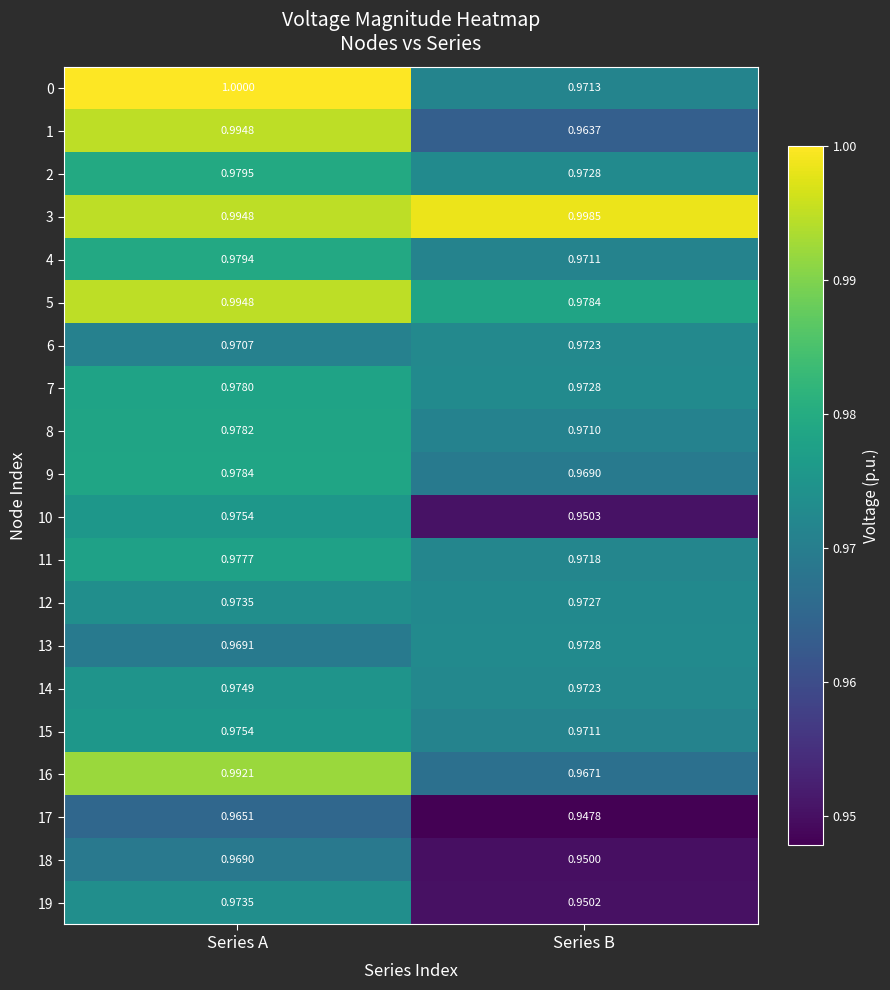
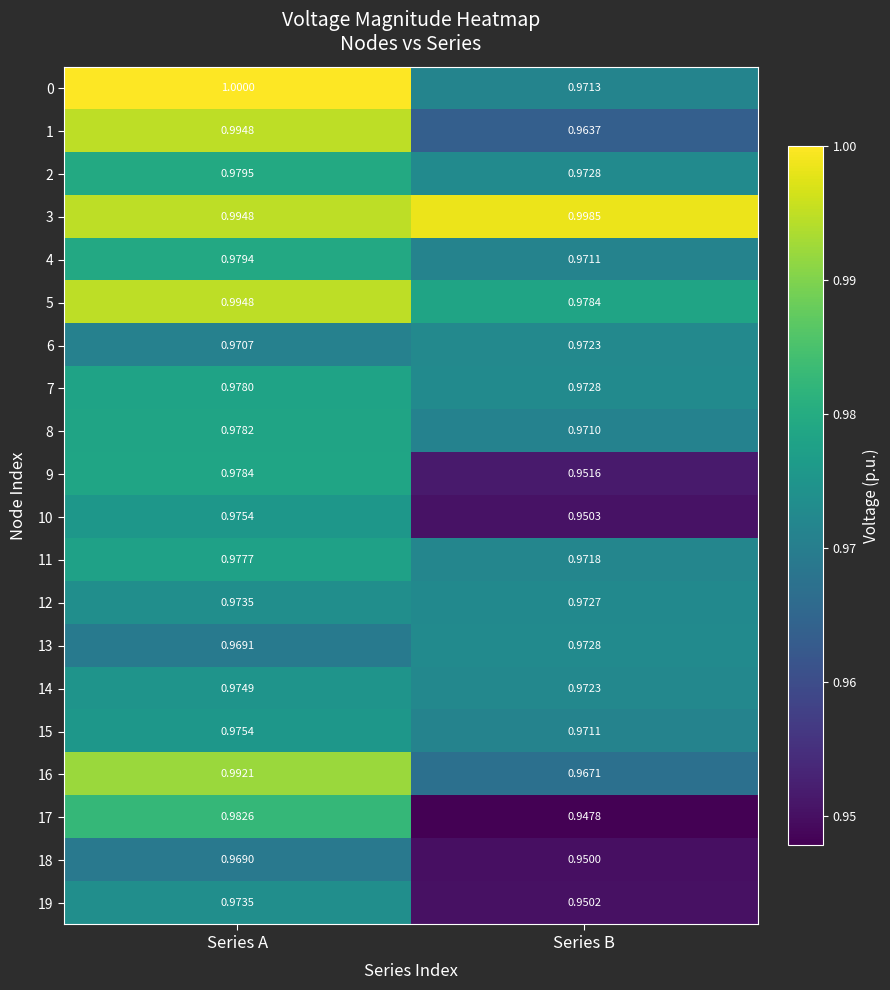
9, Series B: 0.9690 -> 0.9516
17, Series A: 0.9651 -> 0.9826
